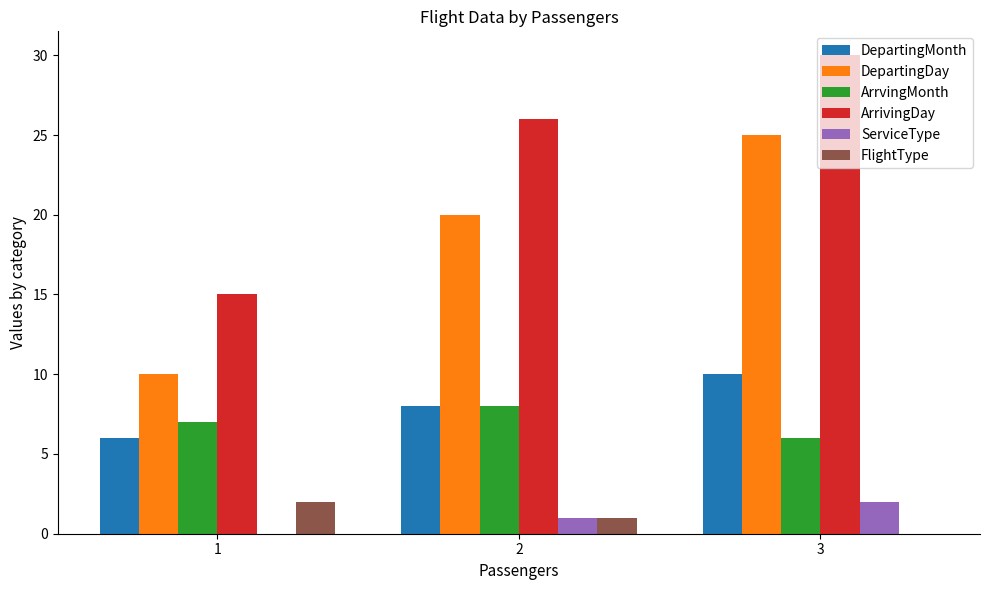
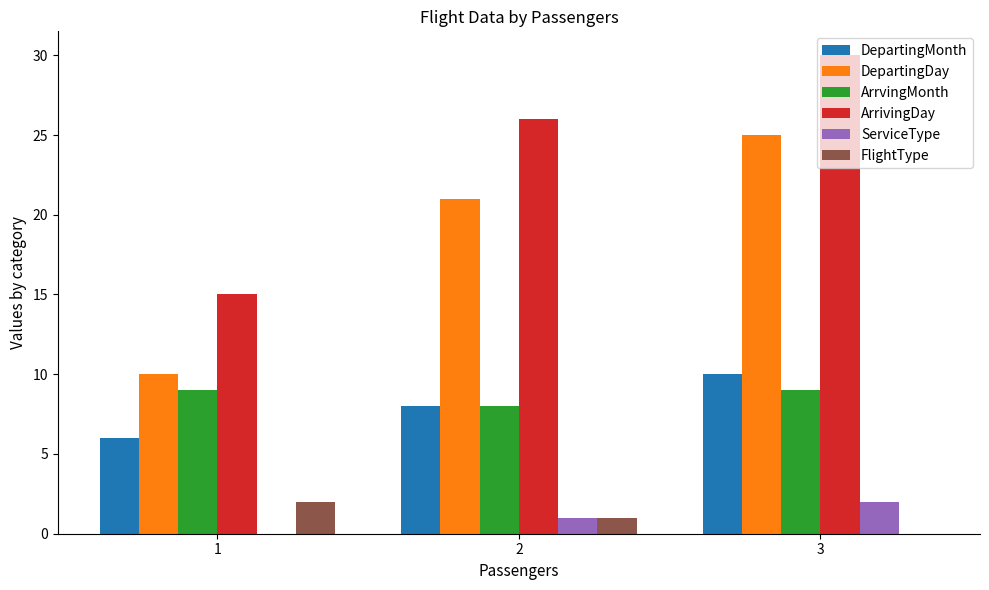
ArrvingMonth, 1: 7 -> 9
DepartingDay, 2: 20 -> 21
ArrvingMonth, 3: 6 -> 9
